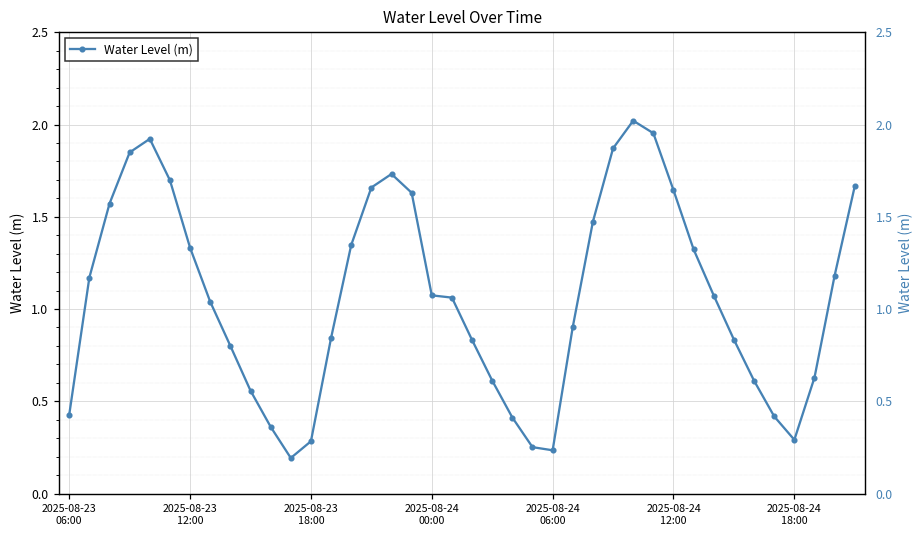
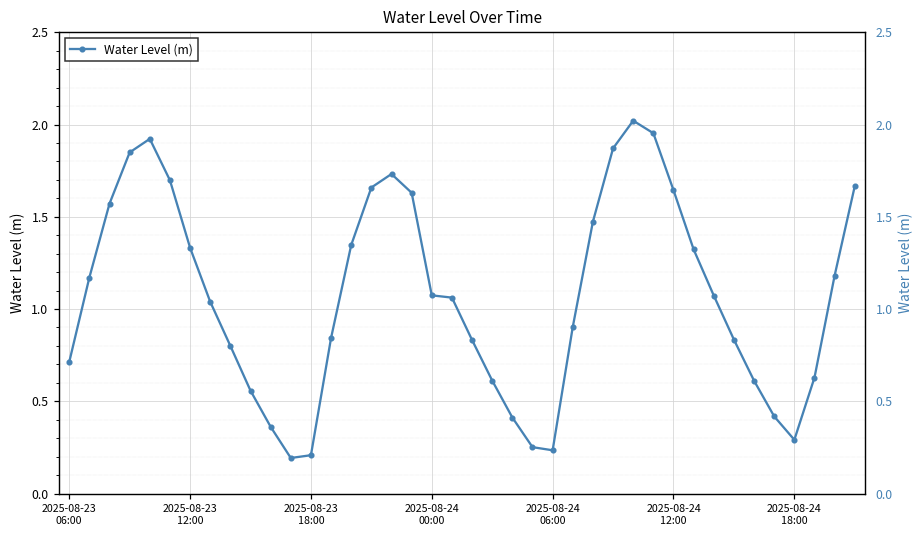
2025-08-23 06:00: 0.43 -> 0.71
2025-08-23 18:00: 0.28 -> 0.21
